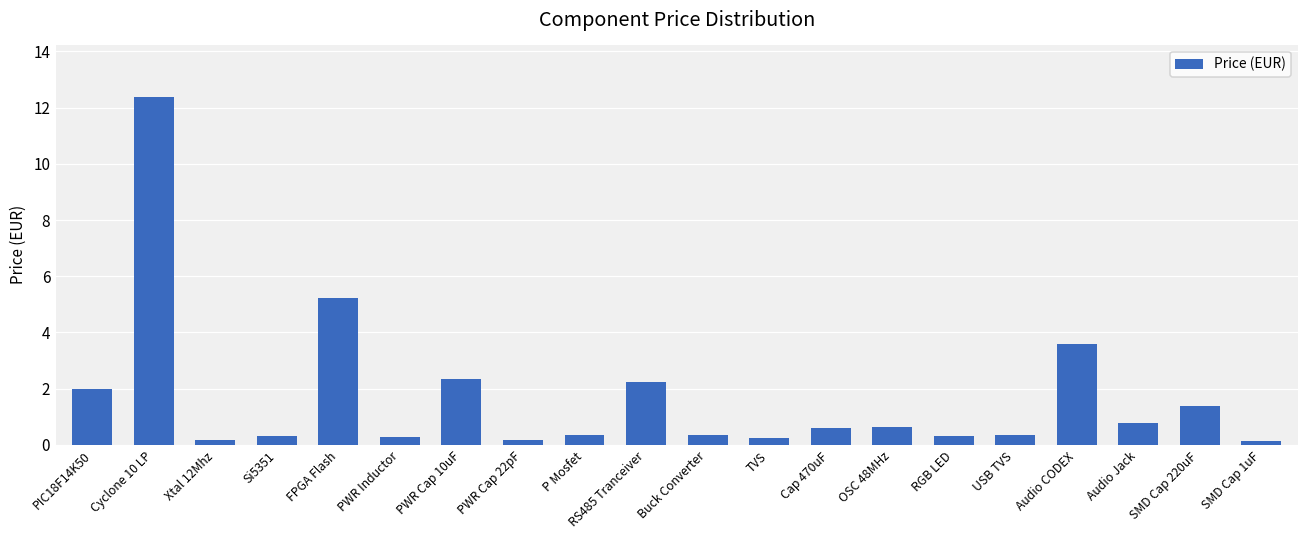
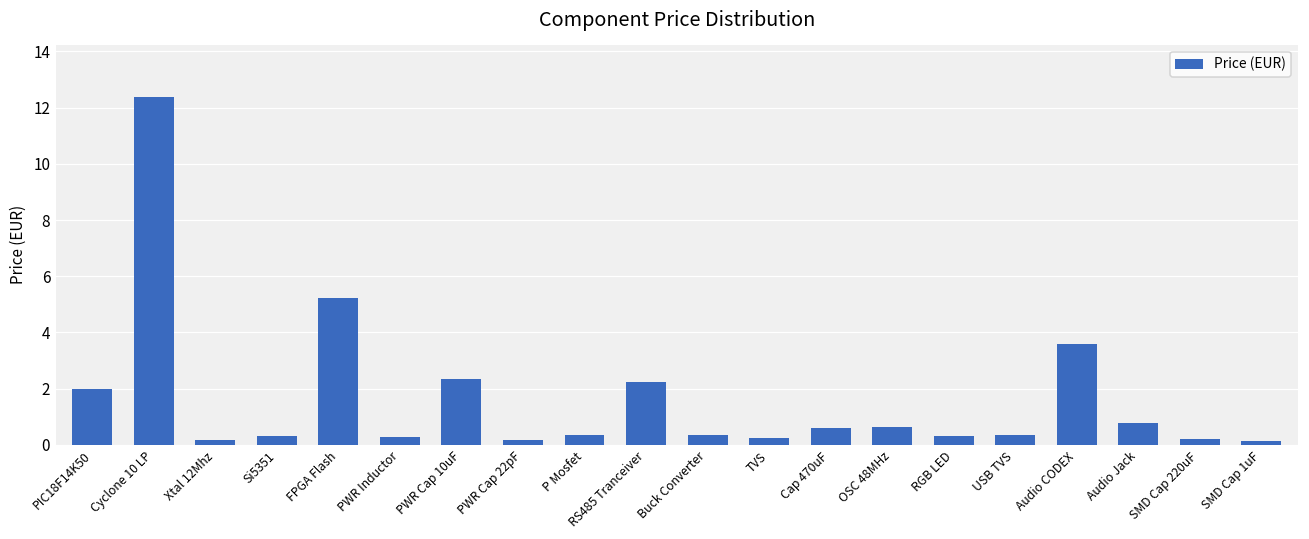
SMD Cap 220uF: 1.4 -> 0.2
